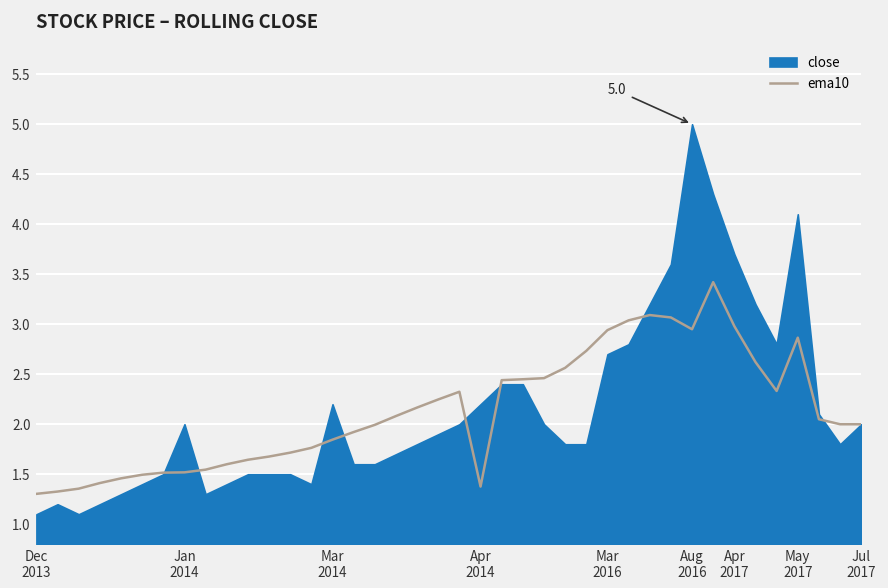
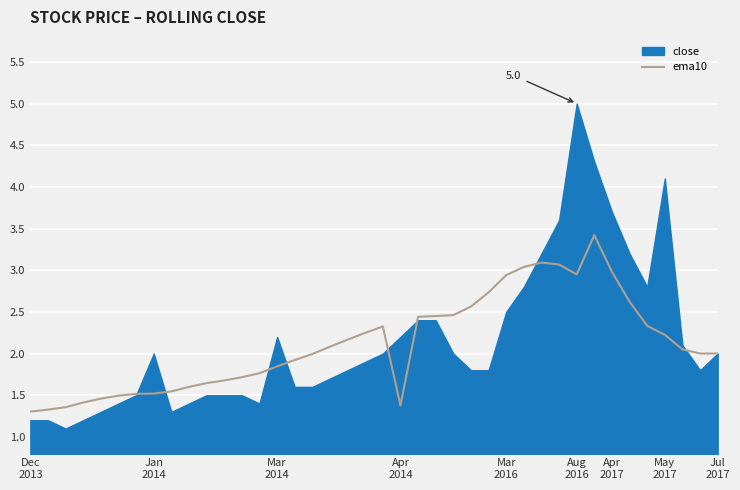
close, Dec 2013: 1.1 -> 1.2
close, Mar 2016: 2.7 -> 2.5
ema10, May 2017: 2.9 -> 2.2
